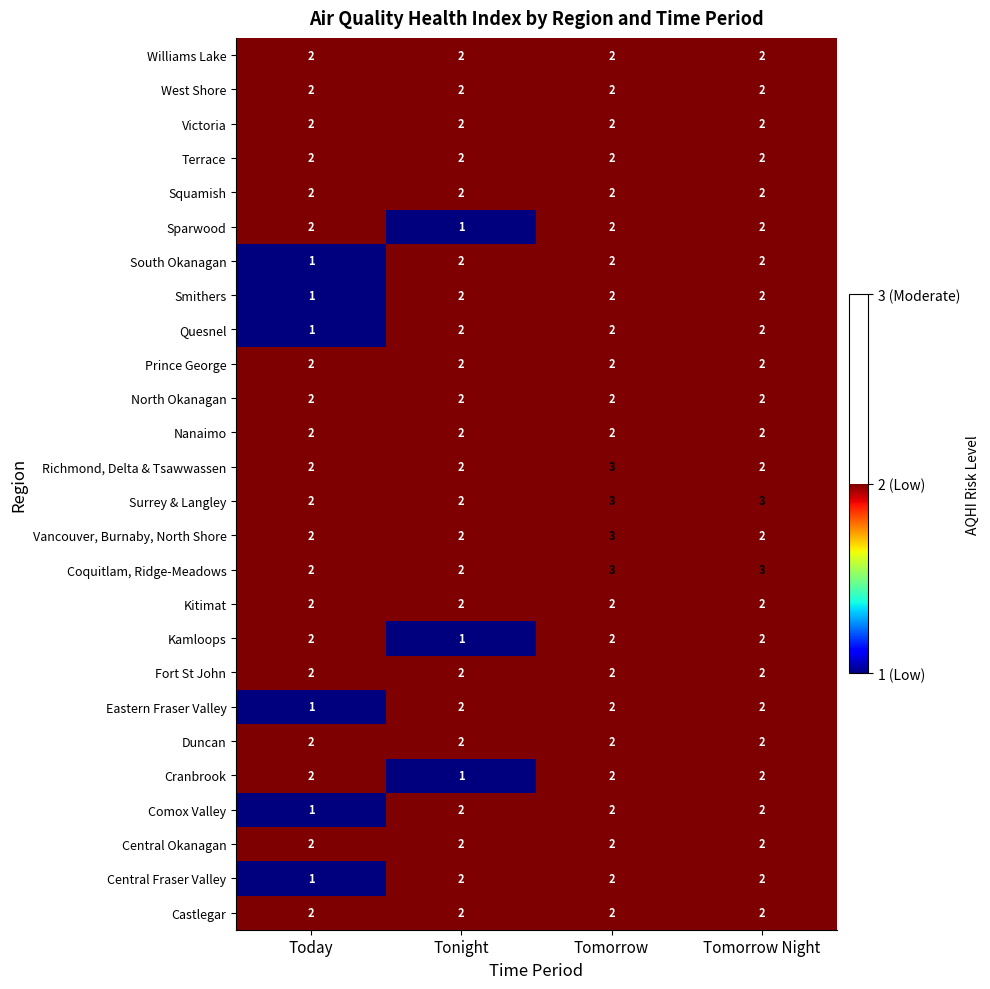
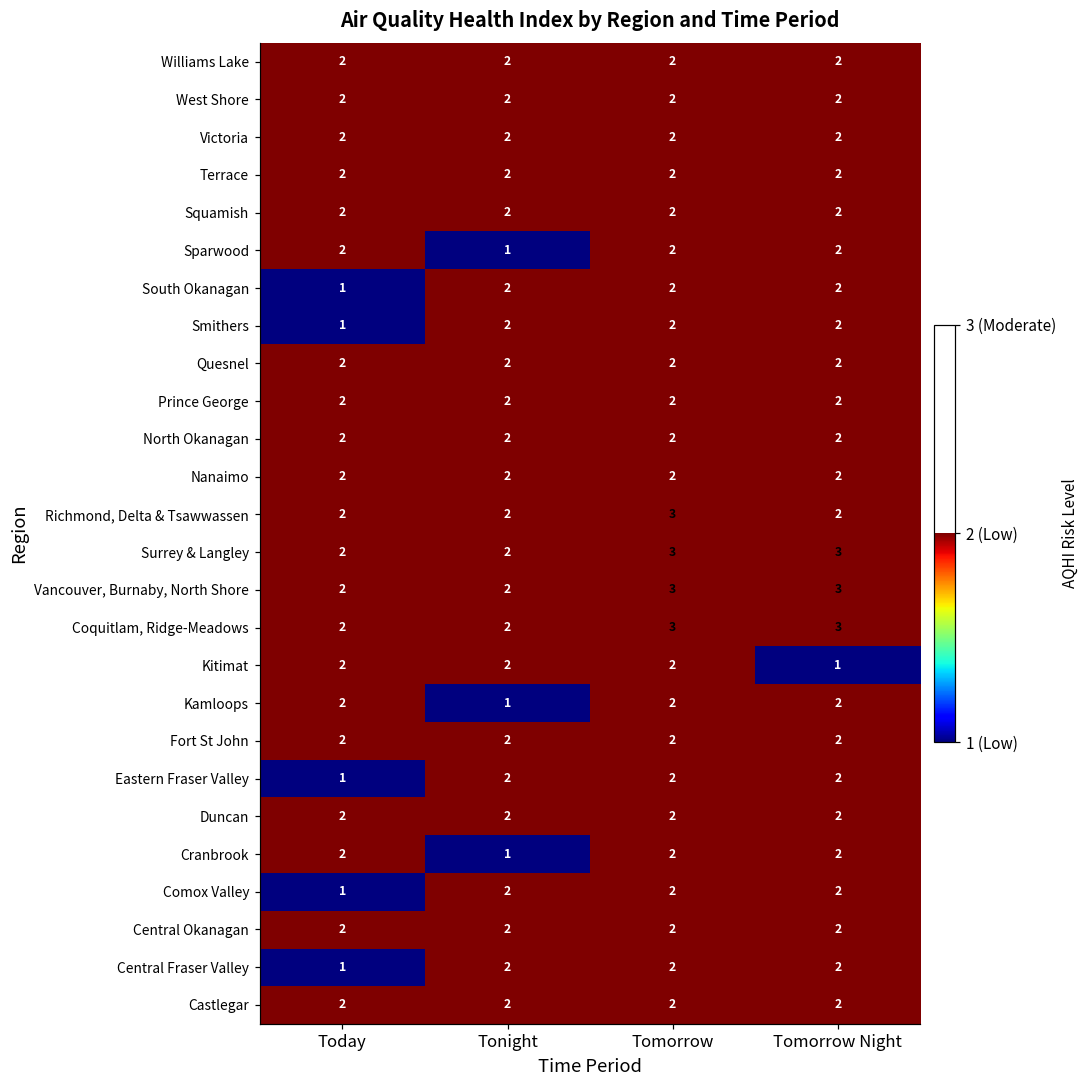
Quesnel, Today: 1 -> 2
Vancouver, Burnaby, North Shore, Tomorrow Night: 2 -> 3
Kitimat, Tomorrow Night: 2 -> 1
